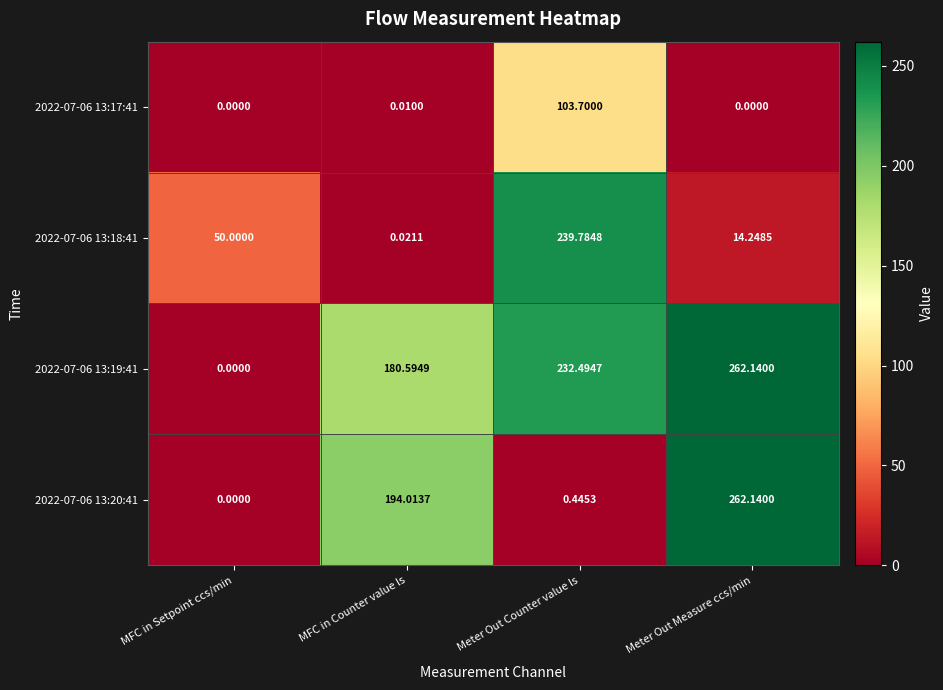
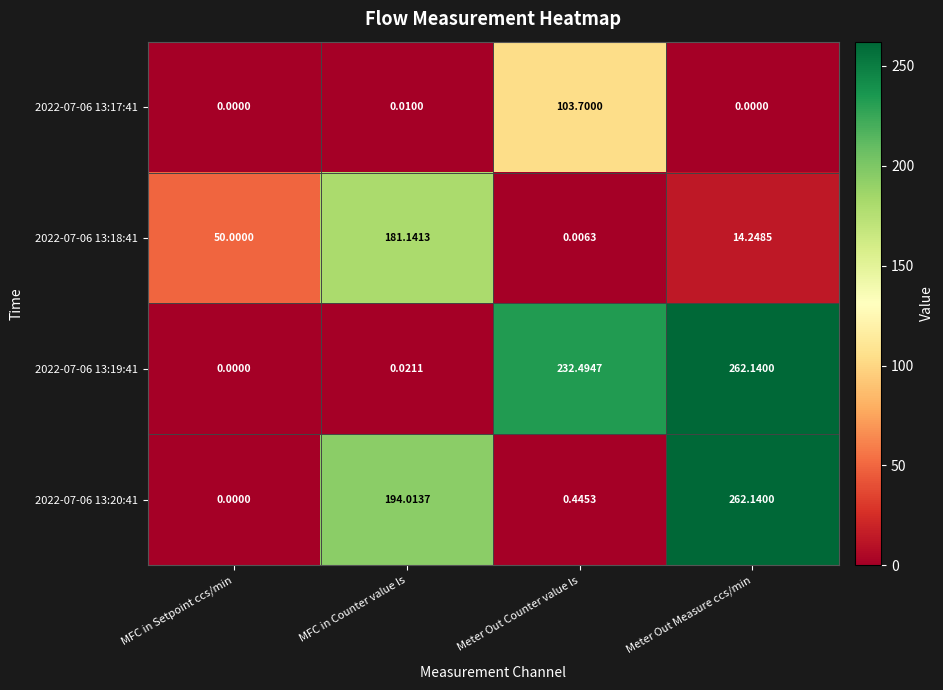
2022-07-06 13:18:41, MFC in Counter value ls: 0.0211 -> 181.1413
2022-07-06 13:18:41, Meter Out Counter value ls: 239.7848 -> 0.0063
2022-07-06 13:19:41, MFC in Counter value ls: 180.5949 -> 0.0211
